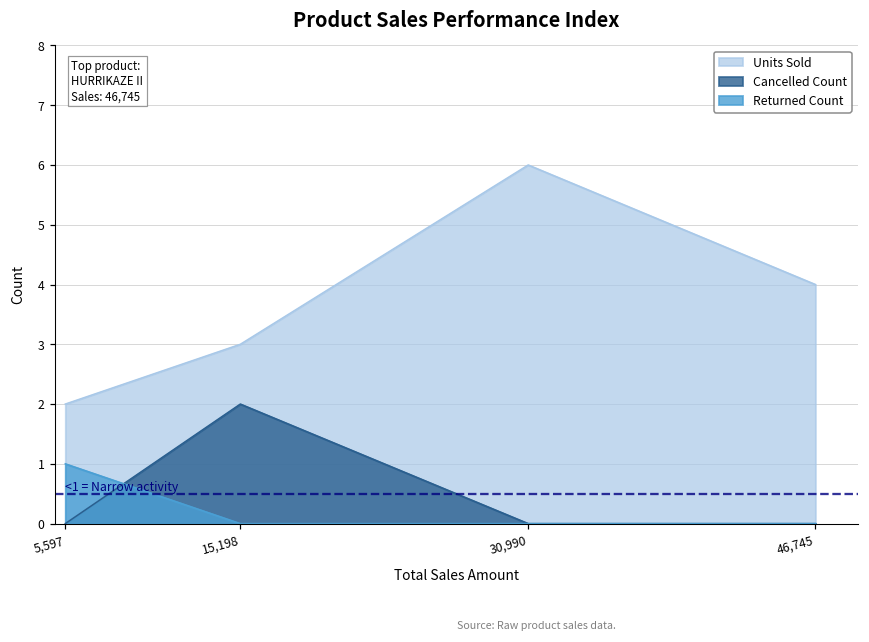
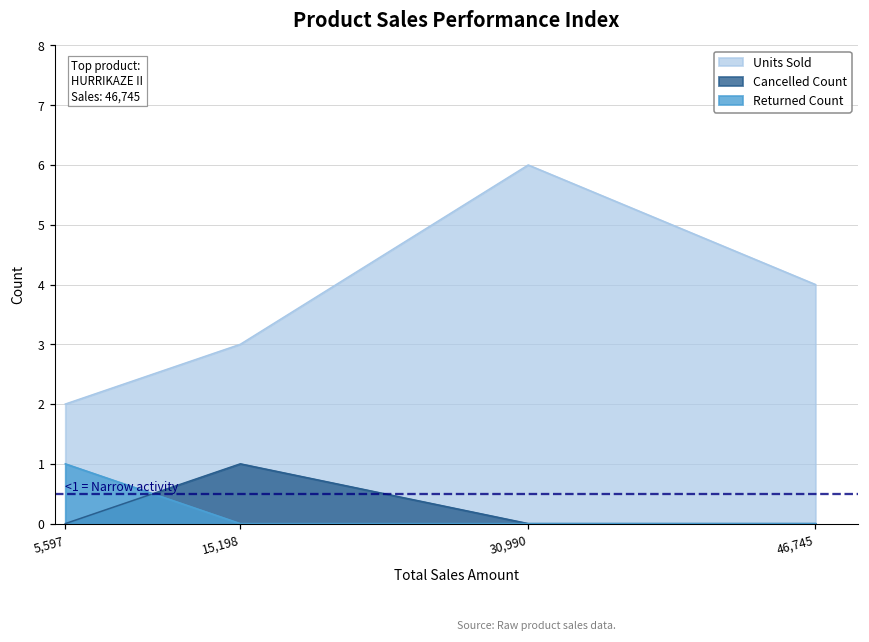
Cancelled Count, 15,198: 2 -> 1
